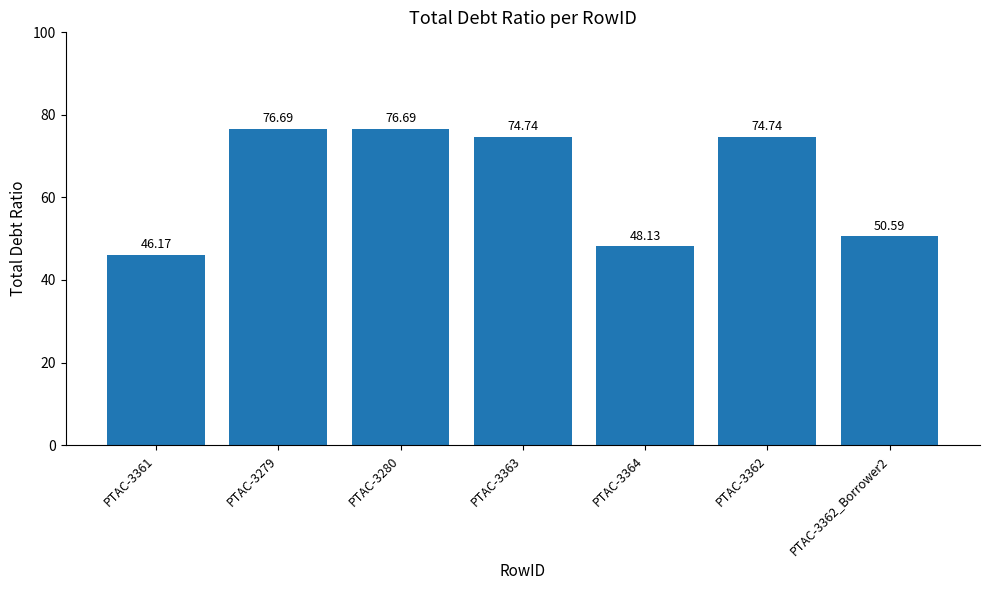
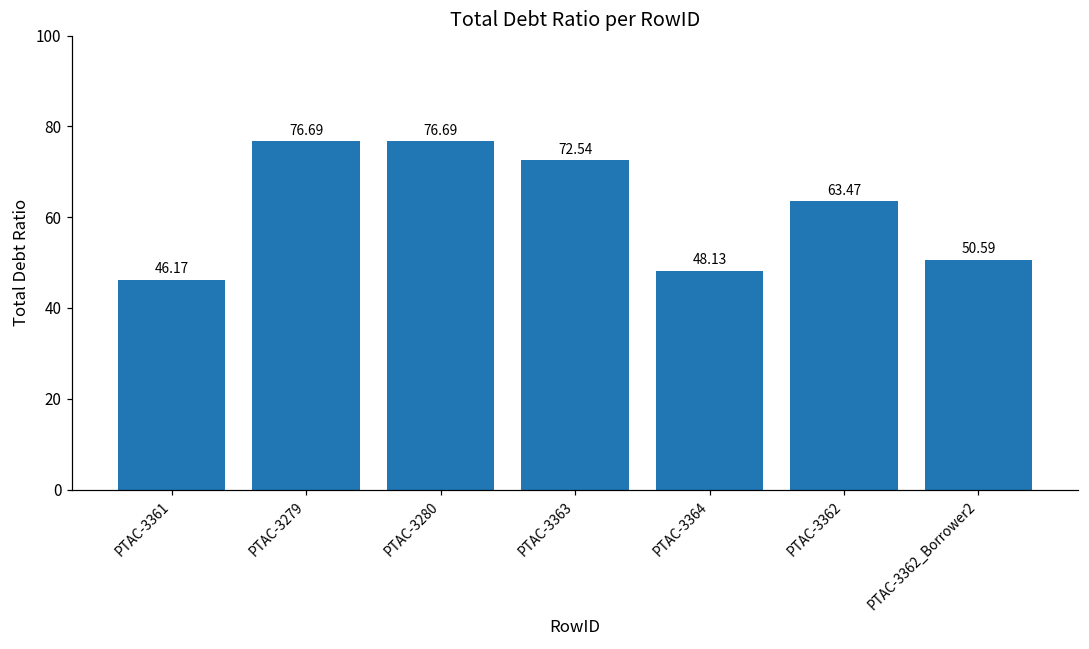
PTAC-3363: 74.74 -> 72.54
PTAC-3362: 74.74 -> 63.47
